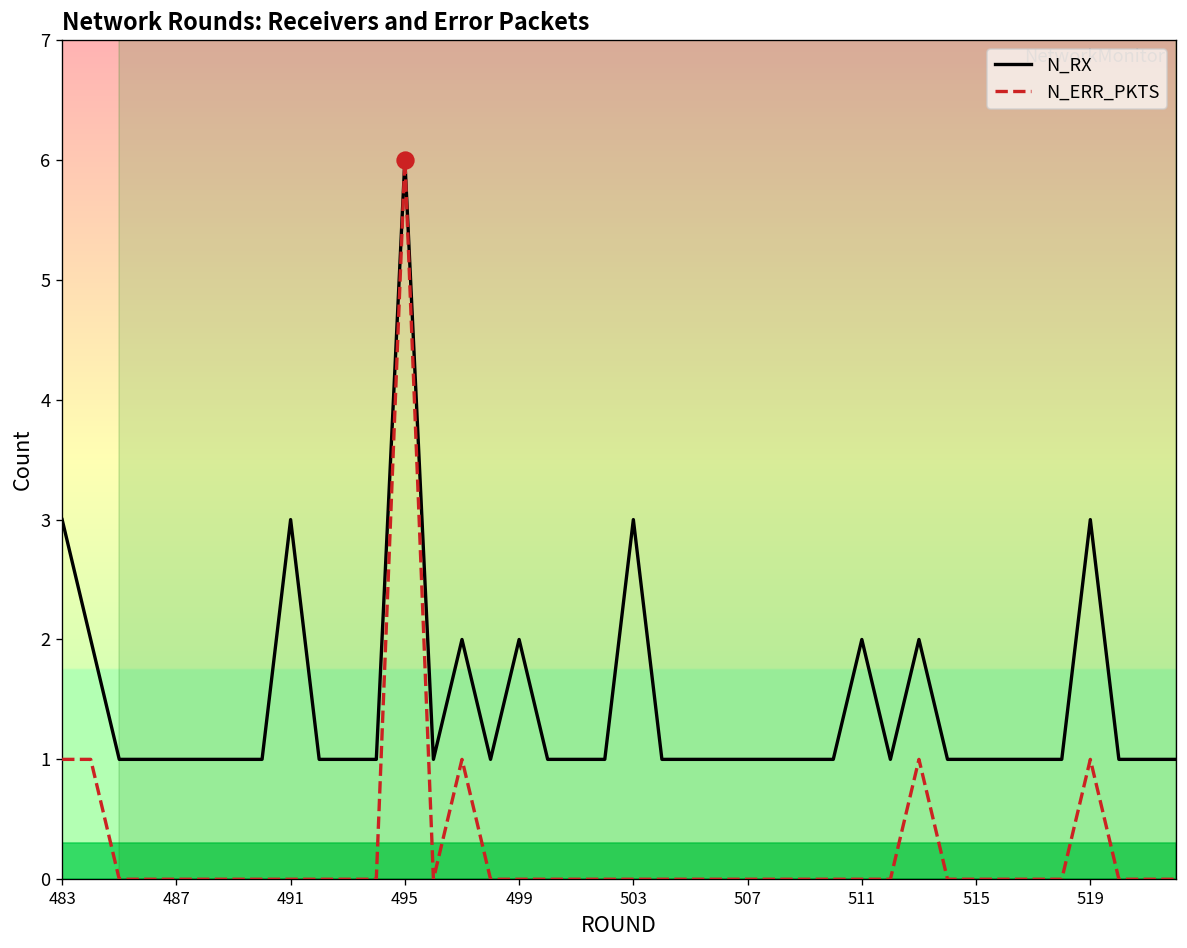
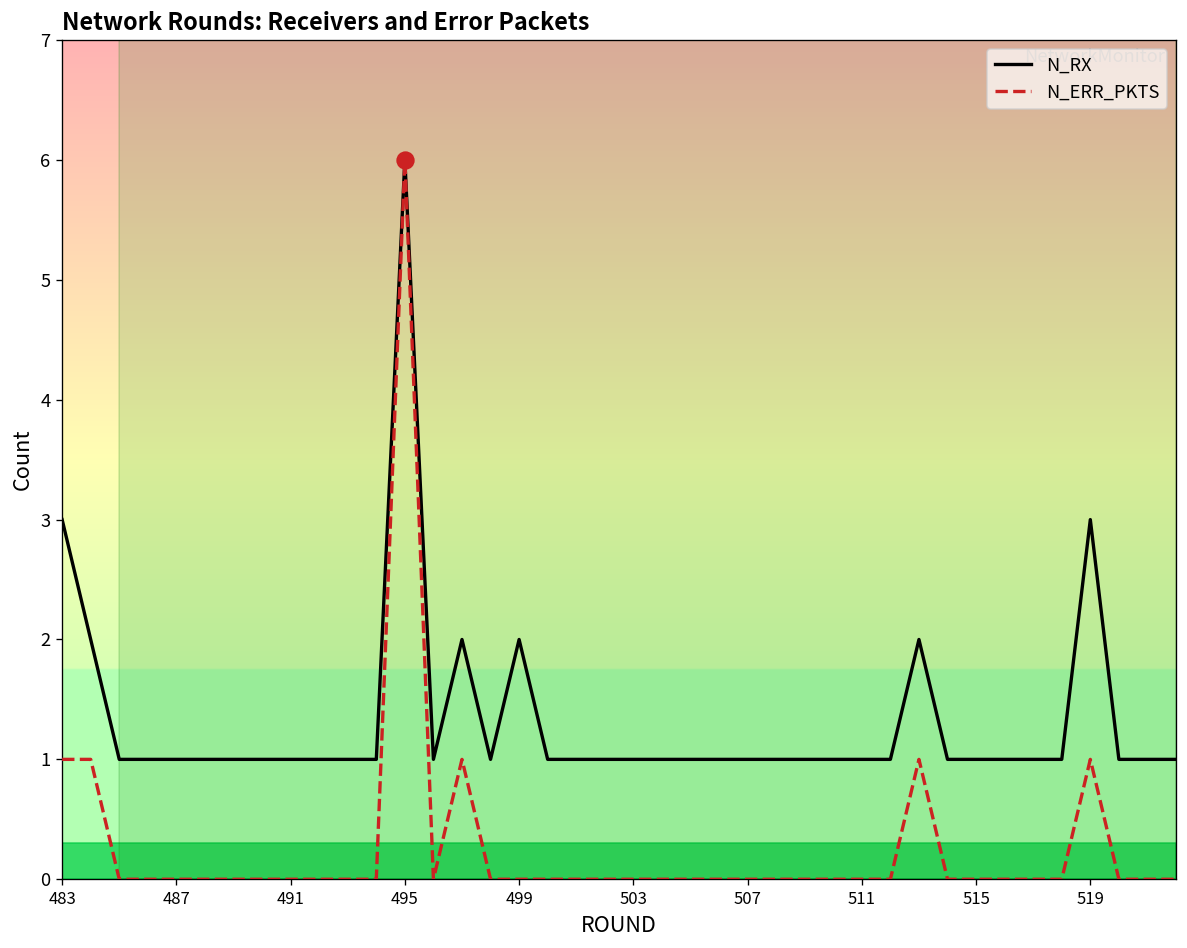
N_RX, 491: 3 -> 1
N_RX, 503: 3 -> 1
N_RX, 511: 2 -> 1
